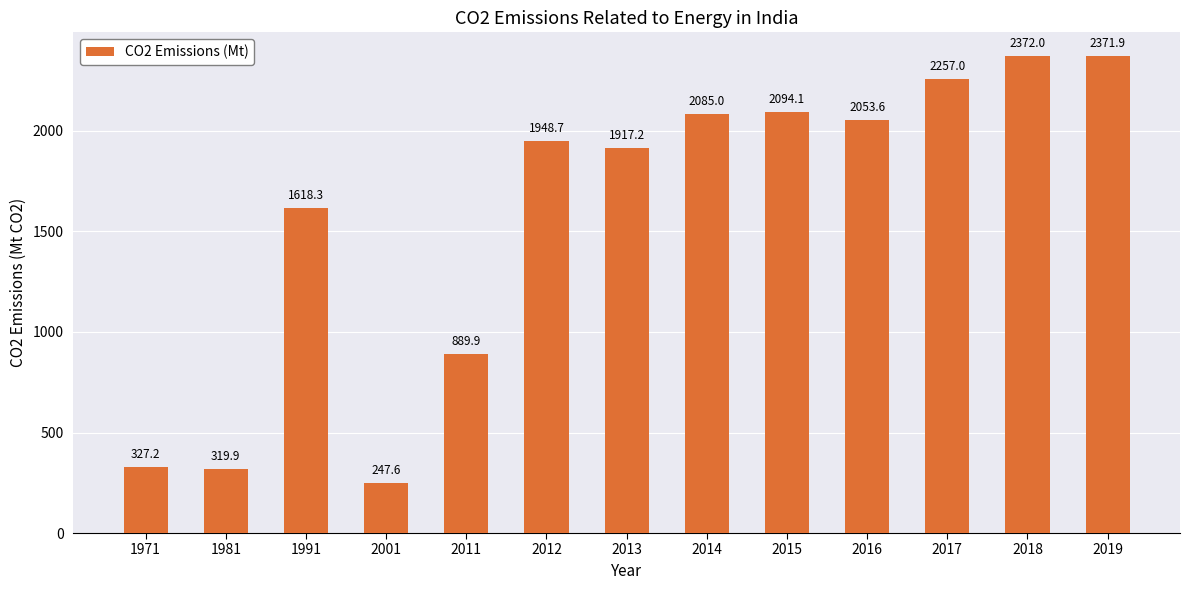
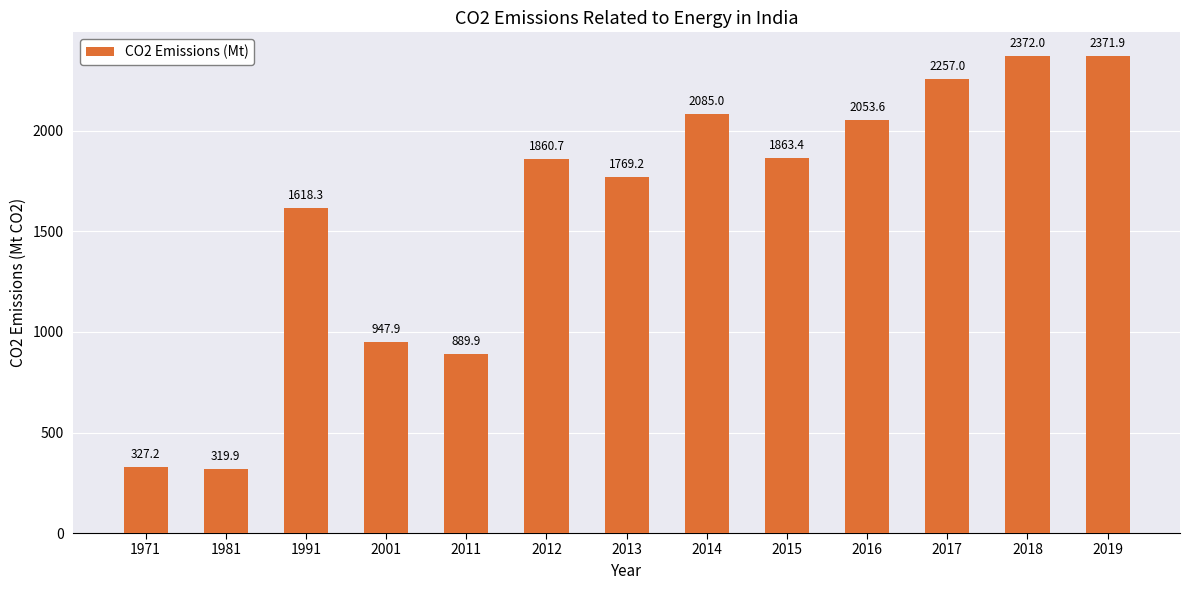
2001: 247.6 -> 947.9
2012: 1948.7 -> 1860.7
2013: 1917.2 -> 1769.2
2015: 2094.1 -> 1863.4
